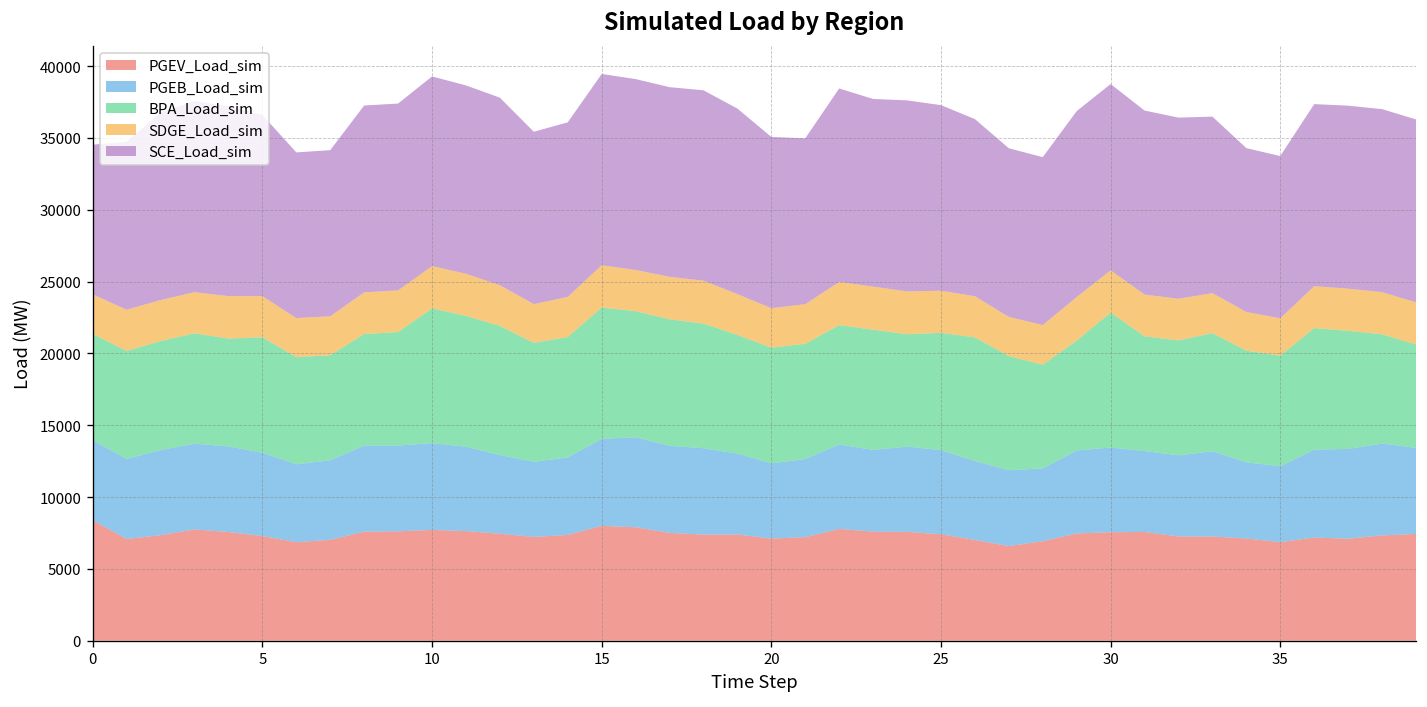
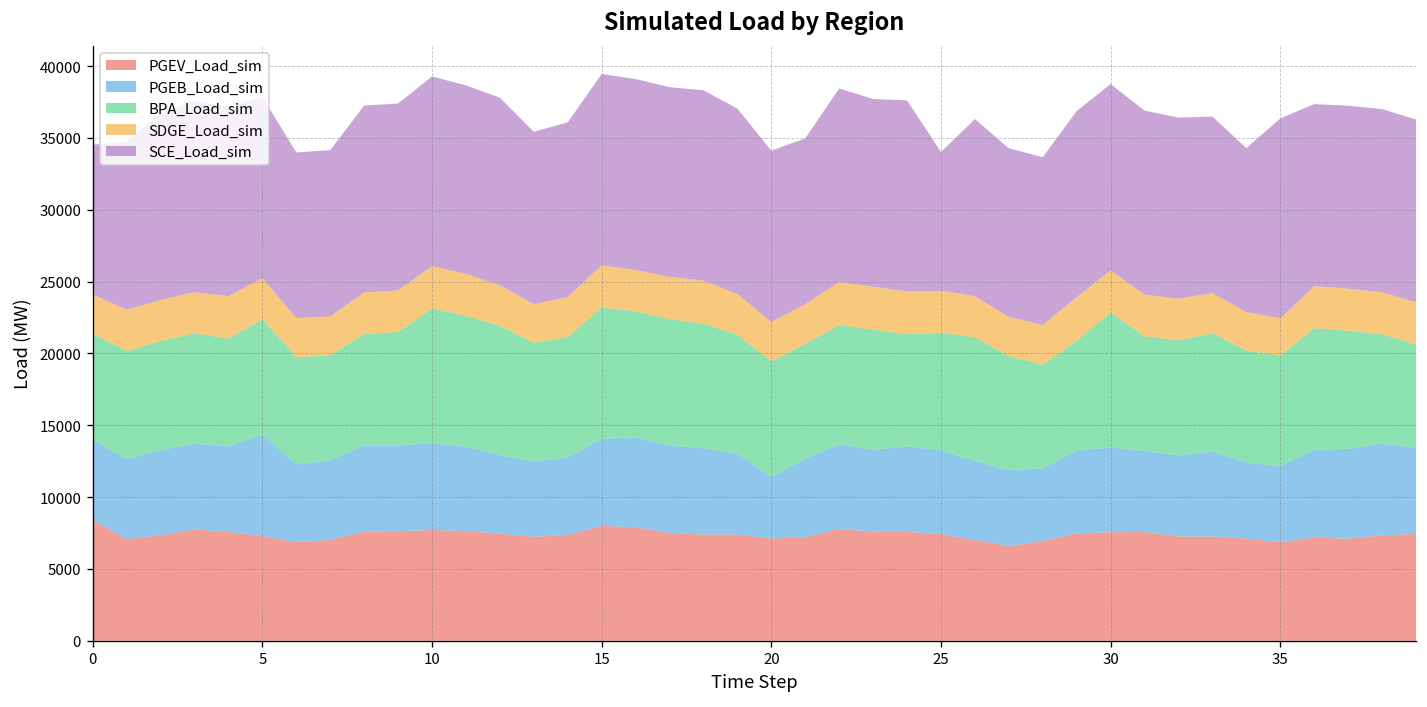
PGEB_Load_sim, 5: 5800 -> 7100
PGEB_Load_sim, 20: 5200 -> 4300
SCE_Load_sim, 25: 12900 -> 9700
SCE_Load_sim, 35: 11300 -> 13900
